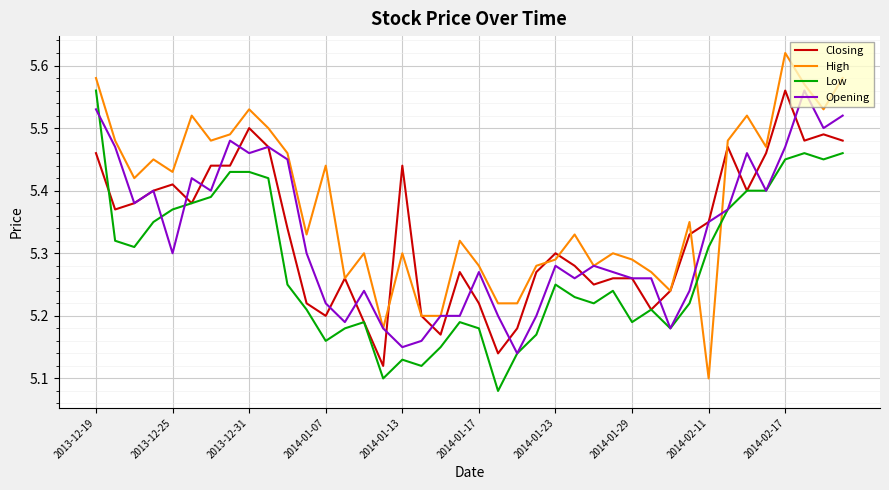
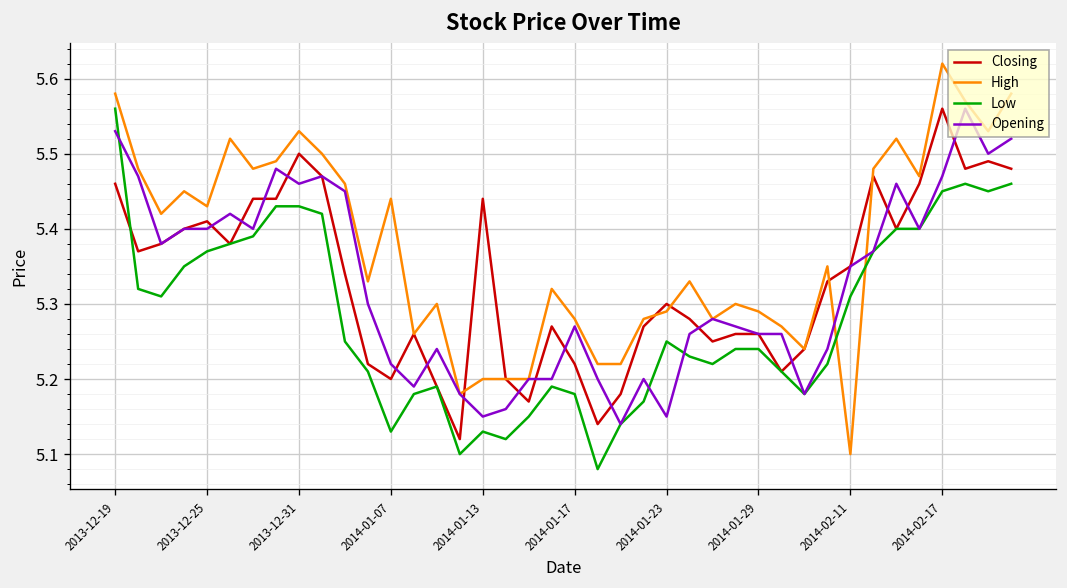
Opening, 2013-12-25: 5.3 -> 5.4
Low, 2014-01-07: 5.16 -> 5.13
High, 2014-01-13: 5.3 -> 5.2
Opening, 2014-01-23: 5.28 -> 5.15
Low, 2014-01-29: 5.19 -> 5.24
